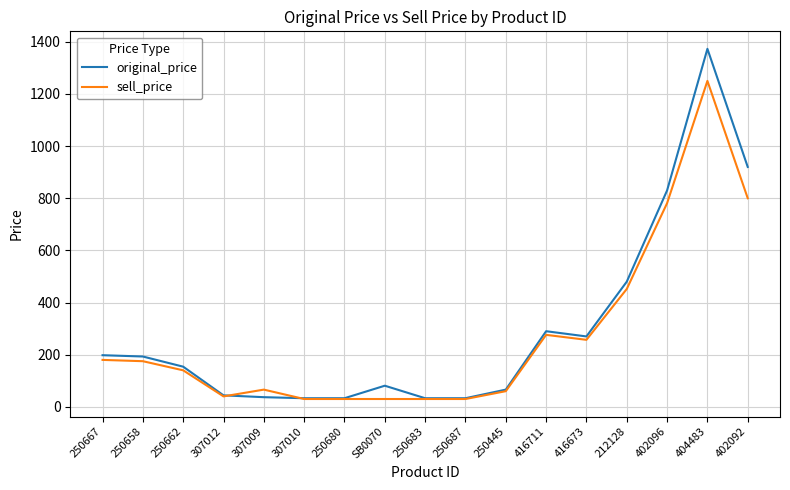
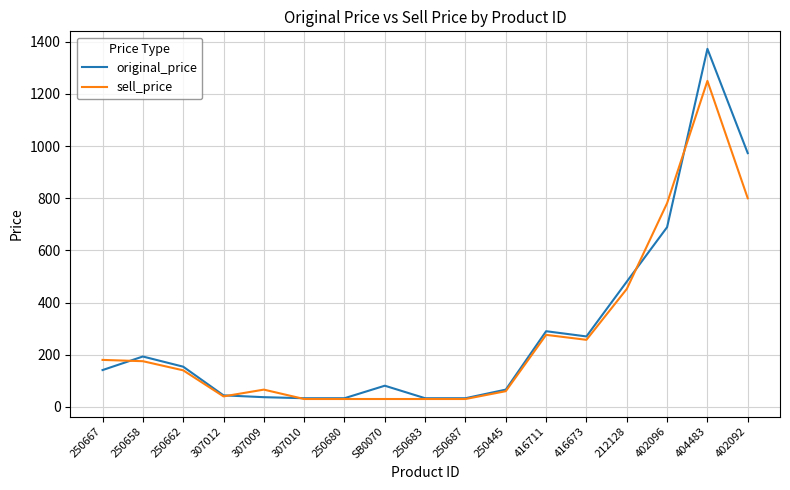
original_price, 250667: 200 -> 140
original_price, 402096: 830 -> 690
original_price, 402092: 920 -> 970
